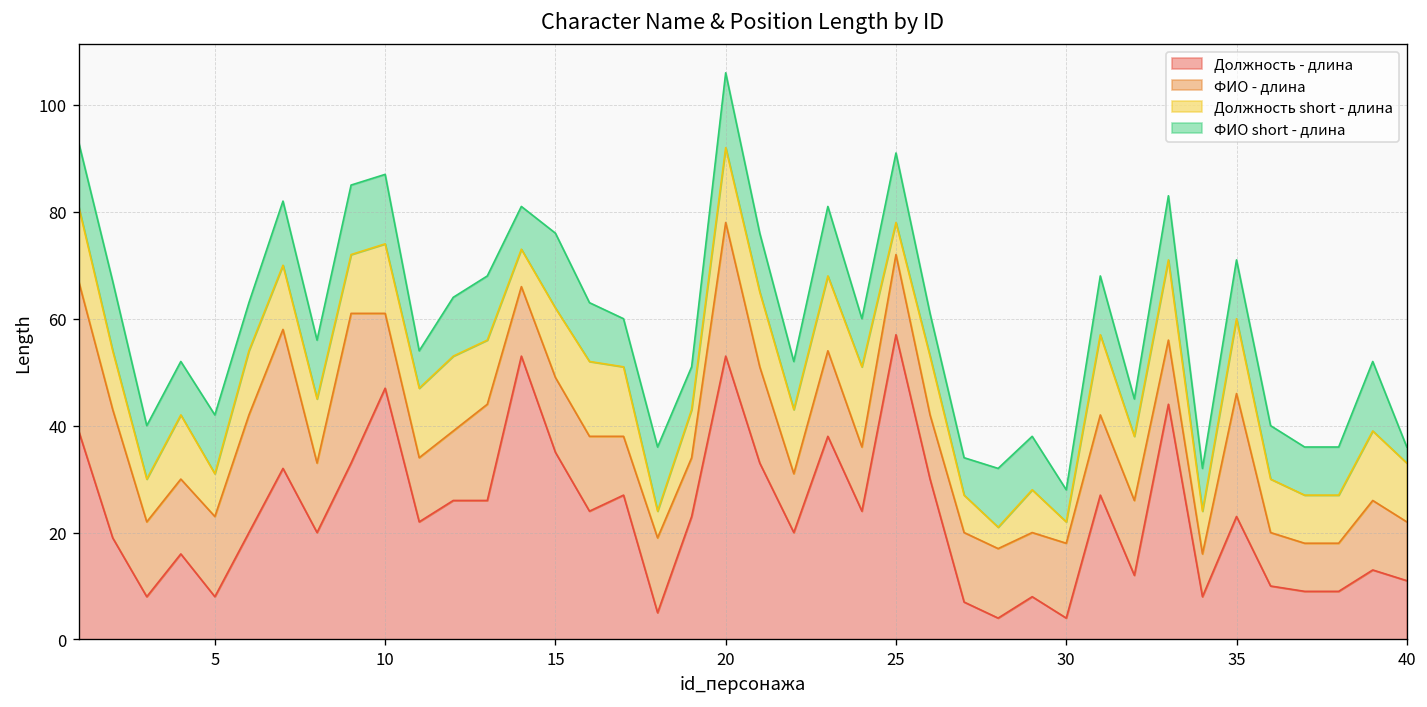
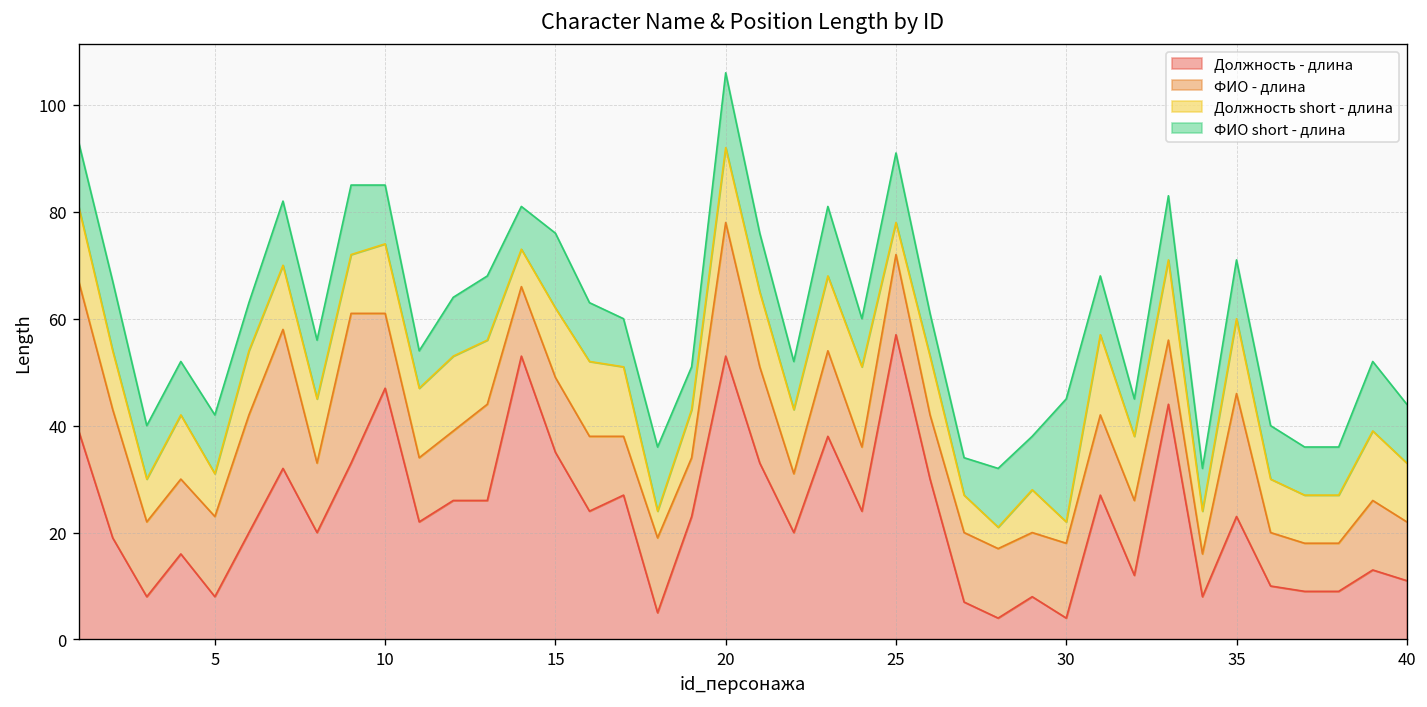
ФИО short - длина, 10: 13 -> 11
ФИО short - длина, 30: 6 -> 23
ФИО short - длина, 40: 3 -> 11
